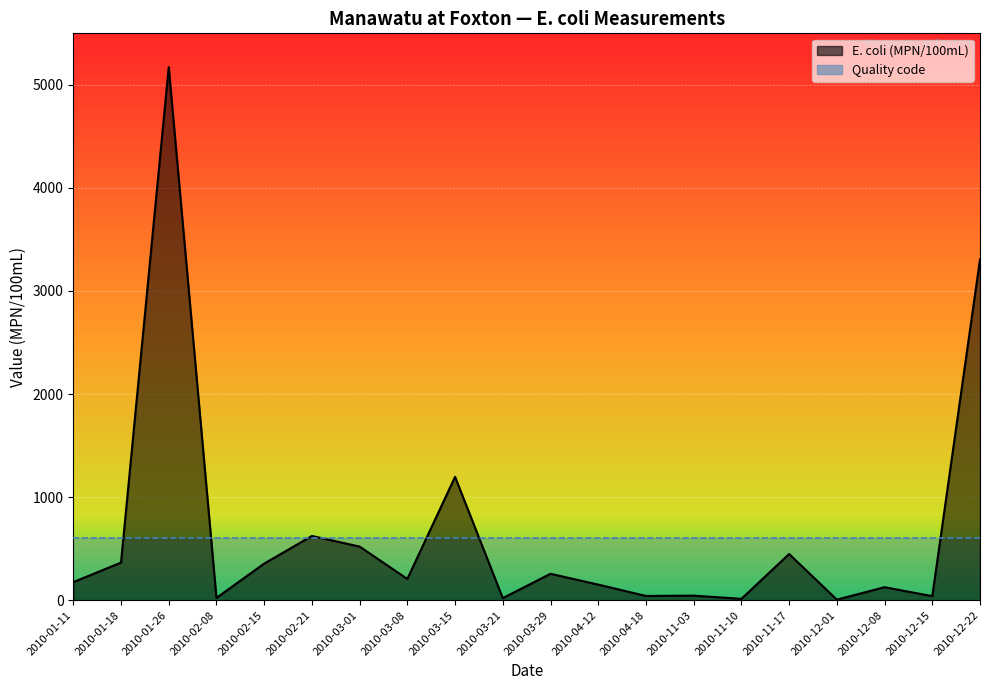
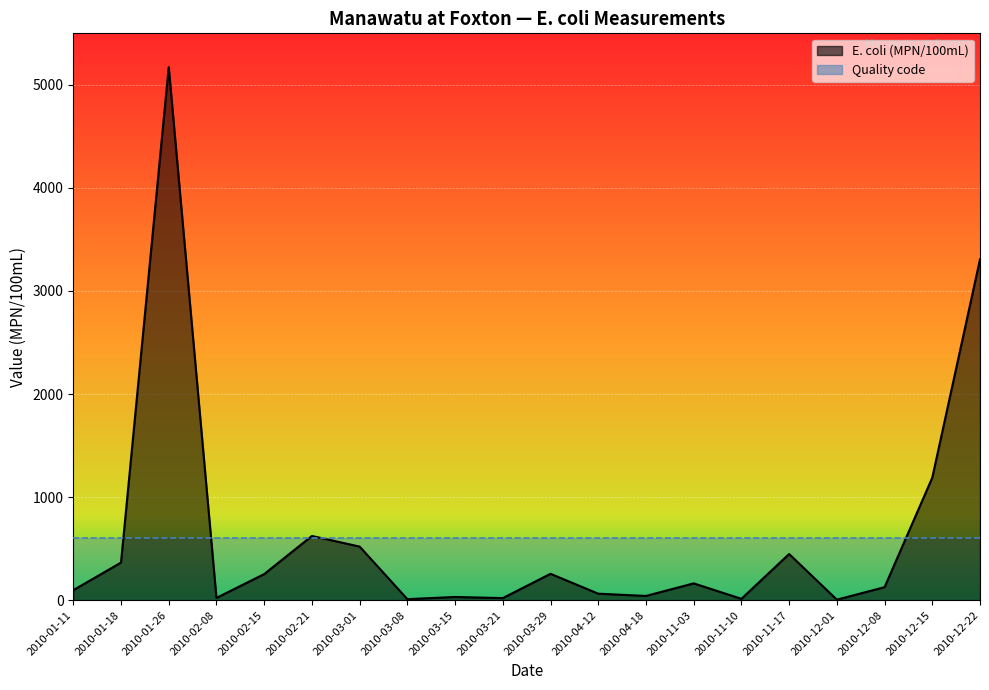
E. coli (MPN/100mL), 2010-01-11: 180 -> 100
E. coli (MPN/100mL), 2010-02-15: 360 -> 250
E. coli (MPN/100mL), 2010-03-08: 210 -> 10
E. coli (MPN/100mL), 2010-03-15: 1200 -> 30
E. coli (MPN/100mL), 2010-04-12: 150 -> 60
E. coli (MPN/100mL), 2010-11-03: 40 -> 160
E. coli (MPN/100mL), 2010-12-15: 40 -> 1190
